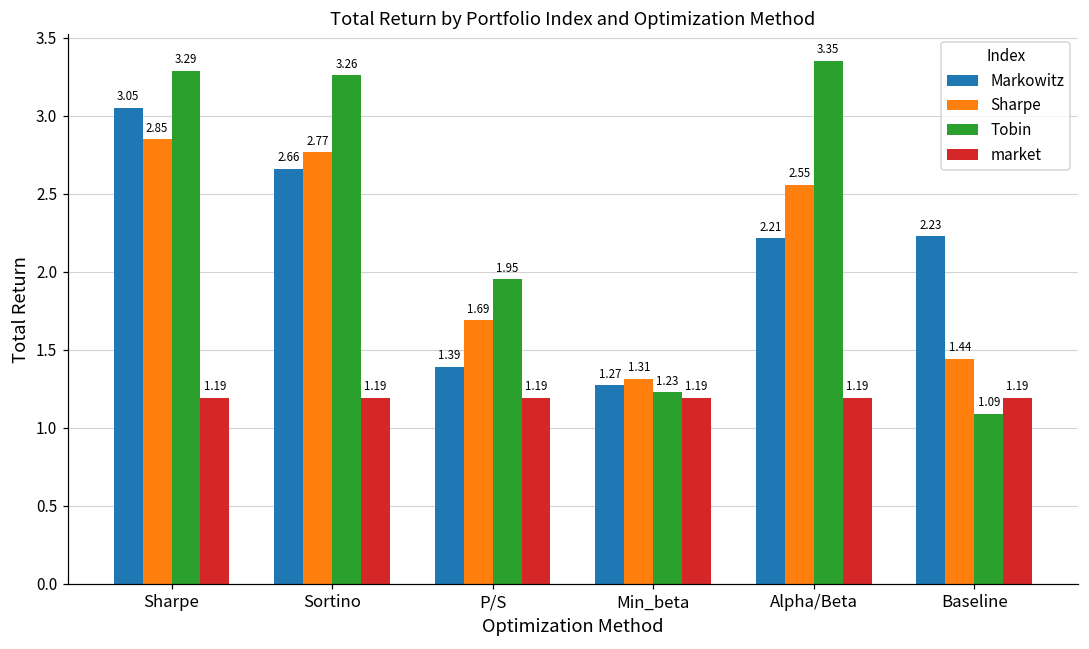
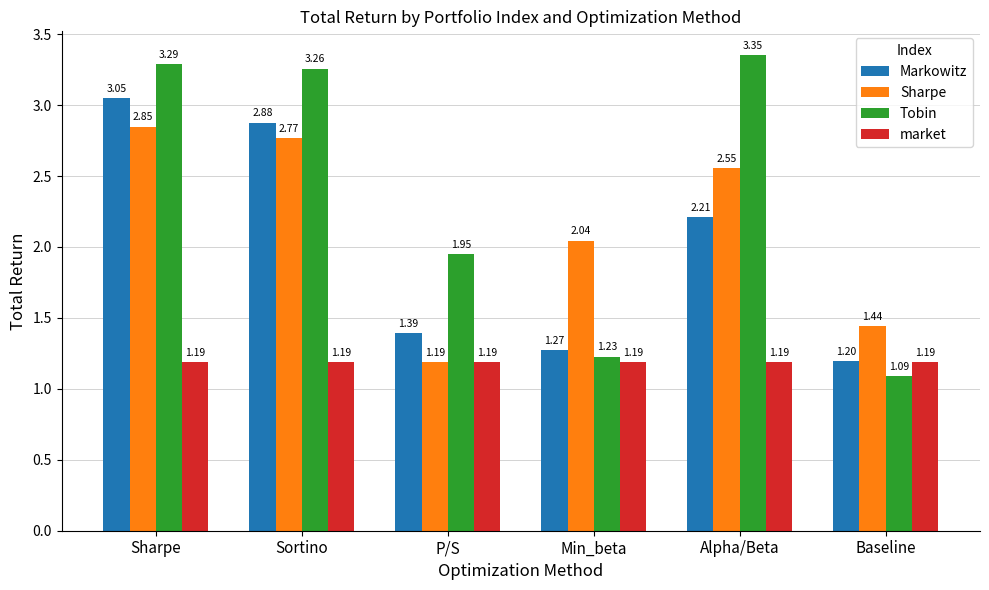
Markowitz, Sortino: 2.66 -> 2.88
Sharpe, P/S: 1.69 -> 1.19
Sharpe, Min_beta: 1.31 -> 2.04
Markowitz, Baseline: 2.23 -> 1.20
